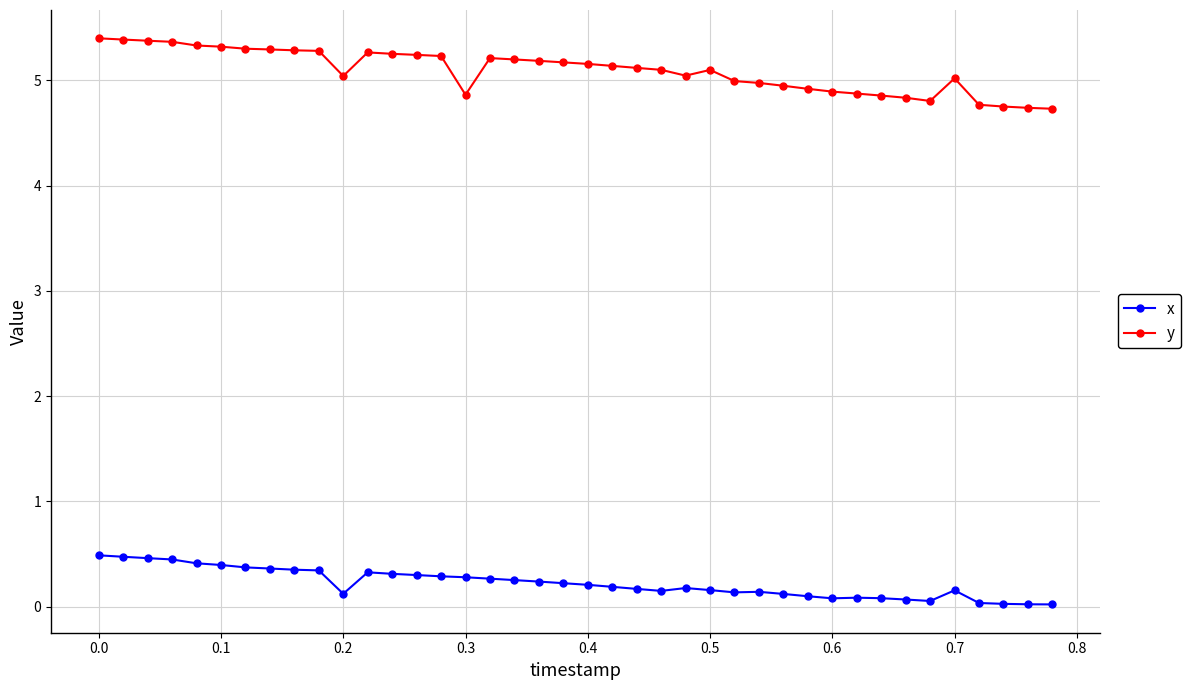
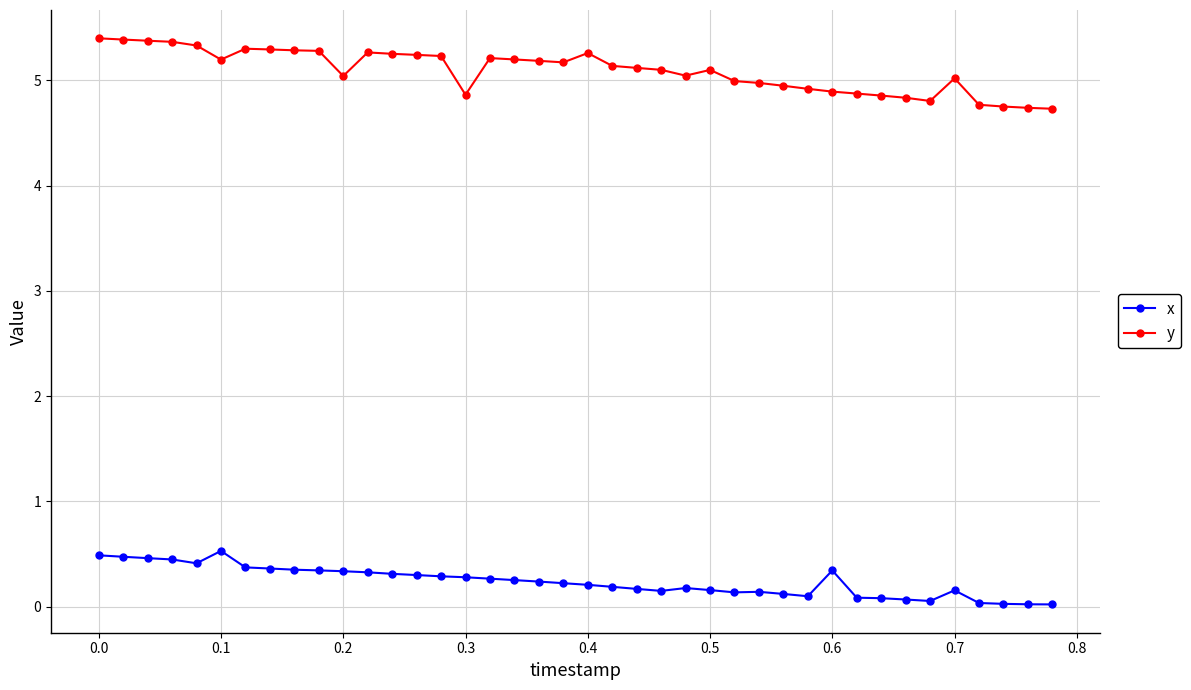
x, 0.1: 0.40 -> 0.53
y, 0.1: 5.32 -> 5.20
x, 0.2: 0.12 -> 0.34
y, 0.4: 5.16 -> 5.26
x, 0.6: 0.08 -> 0.35
